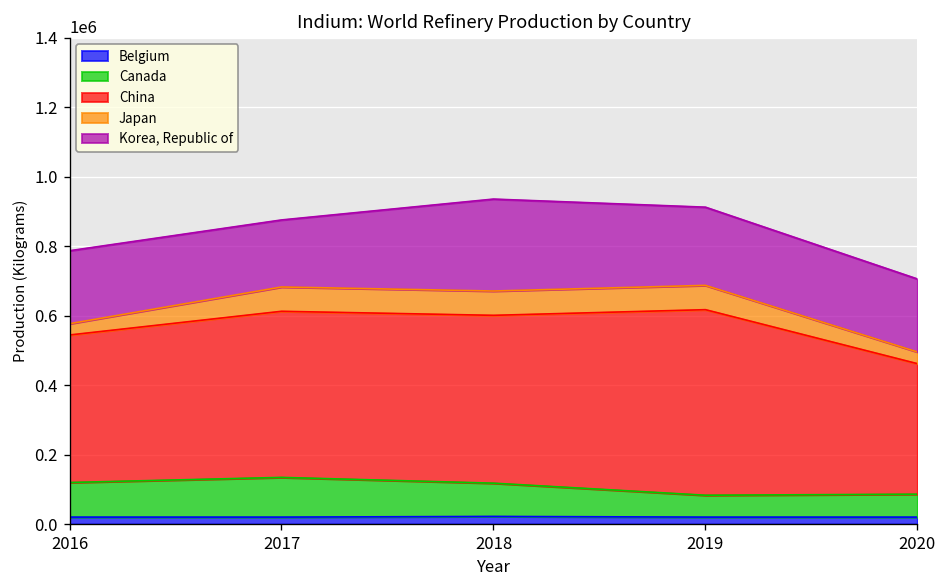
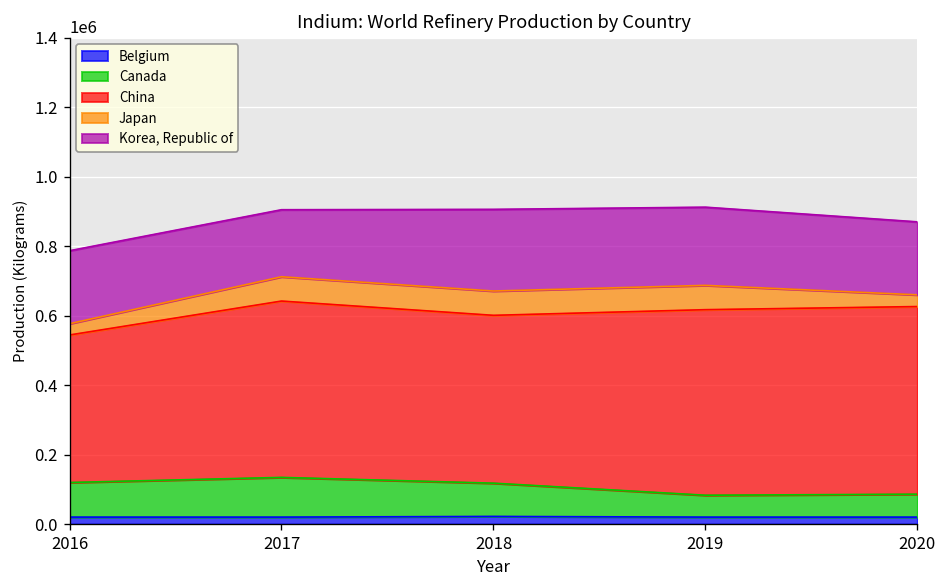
China, 2017: 480000 -> 510000
Korea, Republic of, 2018: 260000 -> 240000
China, 2020: 380000 -> 540000
